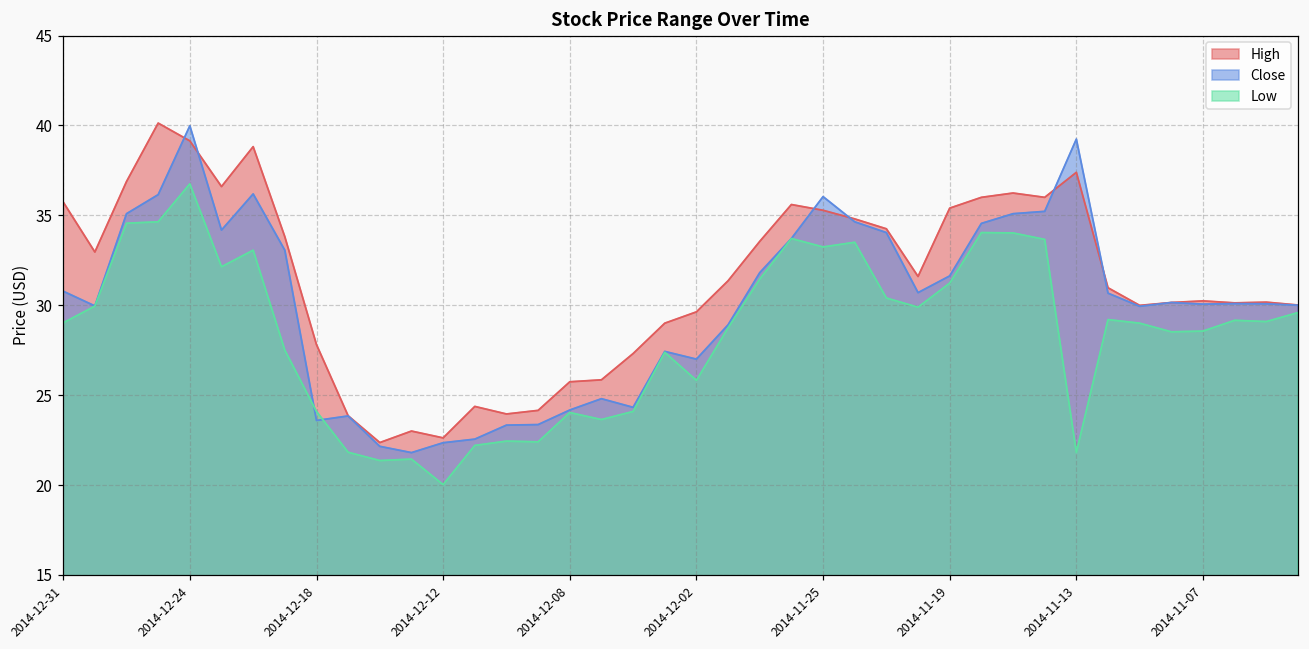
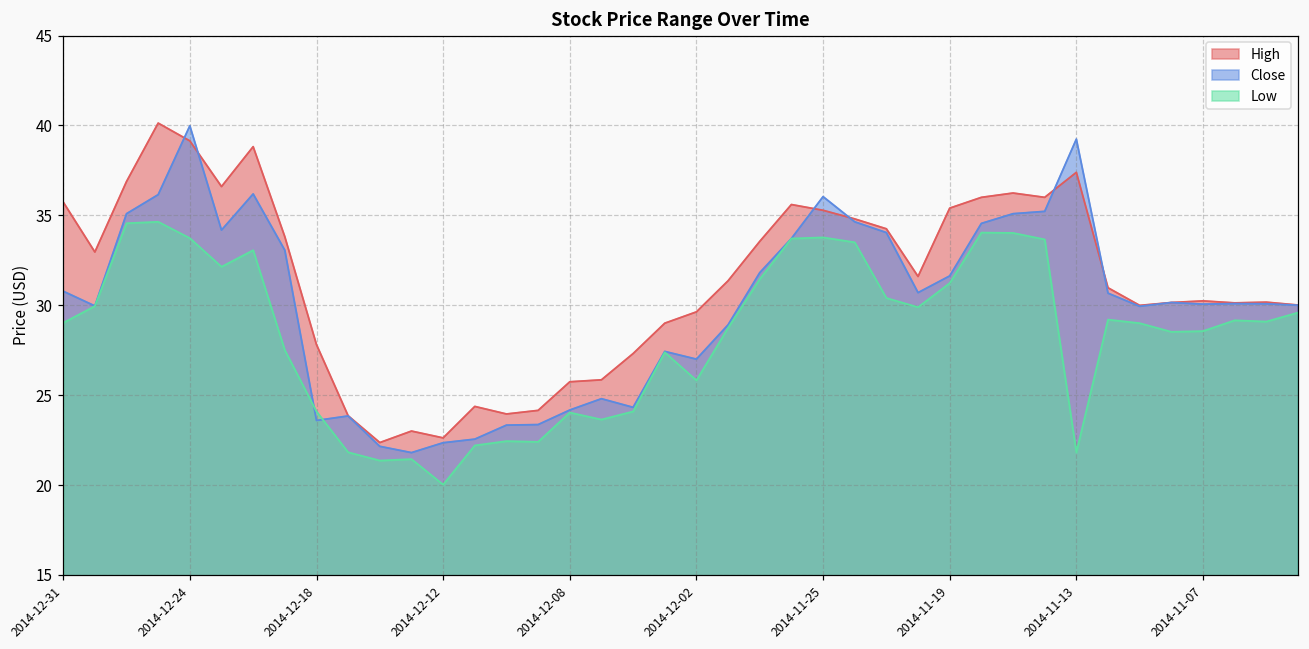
Low, 2014-12-24: 36.8 -> 33.7
Low, 2014-11-25: 33.2 -> 33.8
